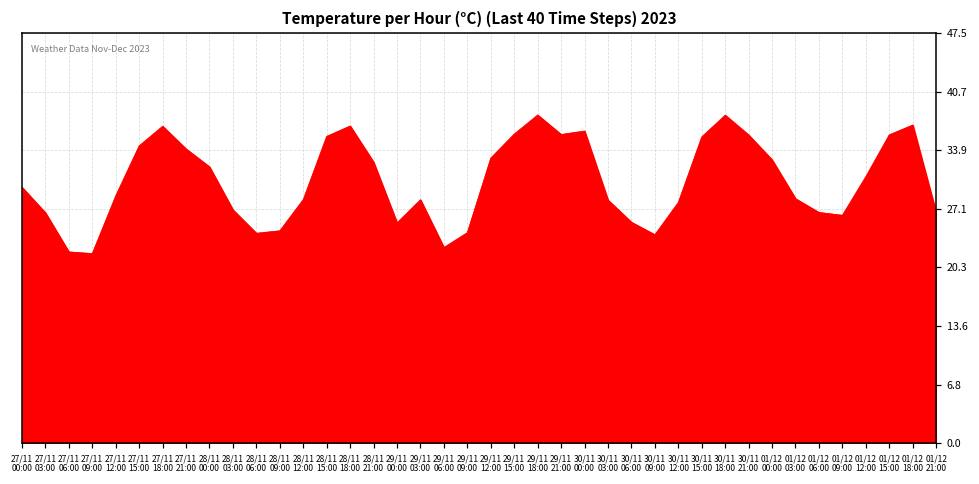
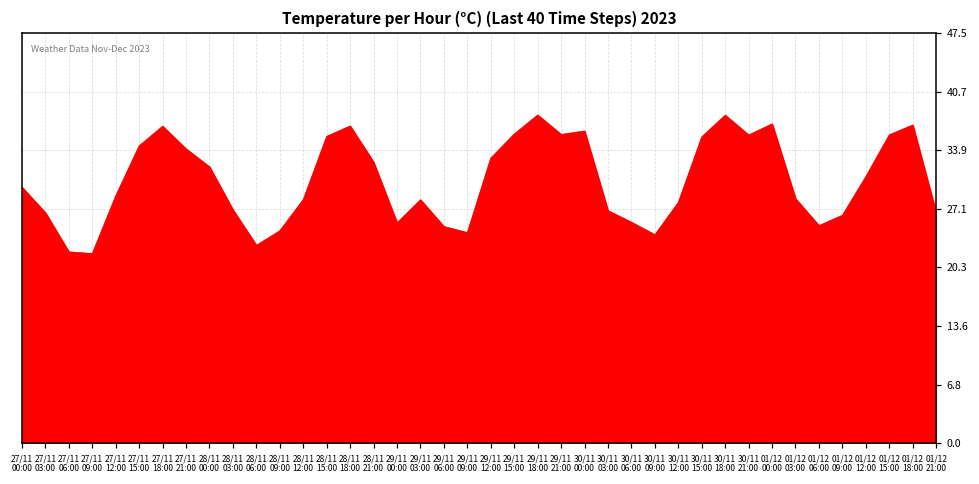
28/11 06:00: 24 -> 23
29/11 06:00: 23 -> 25
30/11 03:00: 28 -> 27
01/12 00:00: 33 -> 37
01/12 06:00: 27 -> 25
